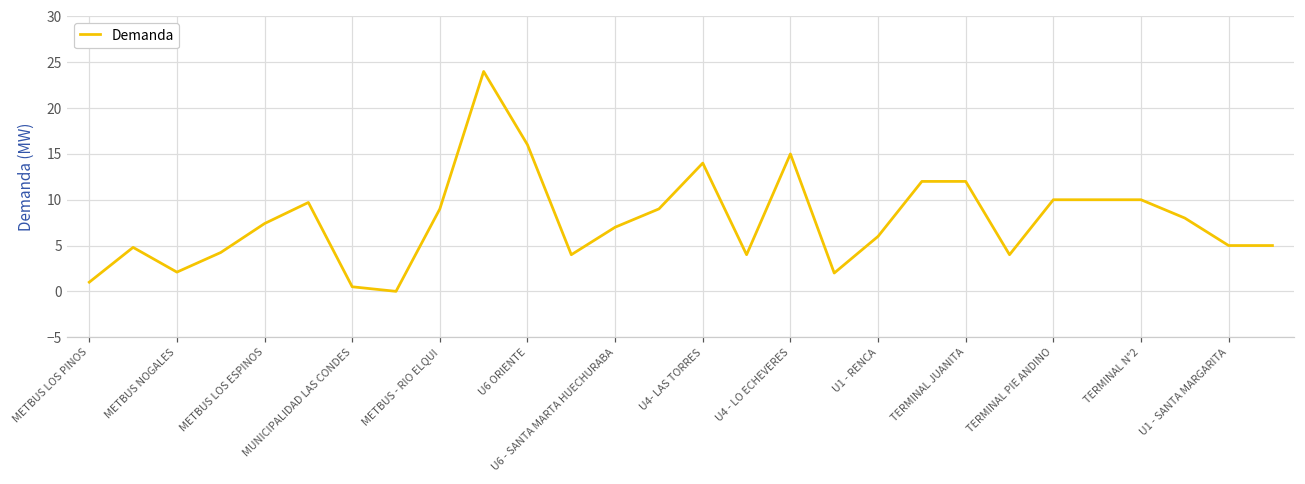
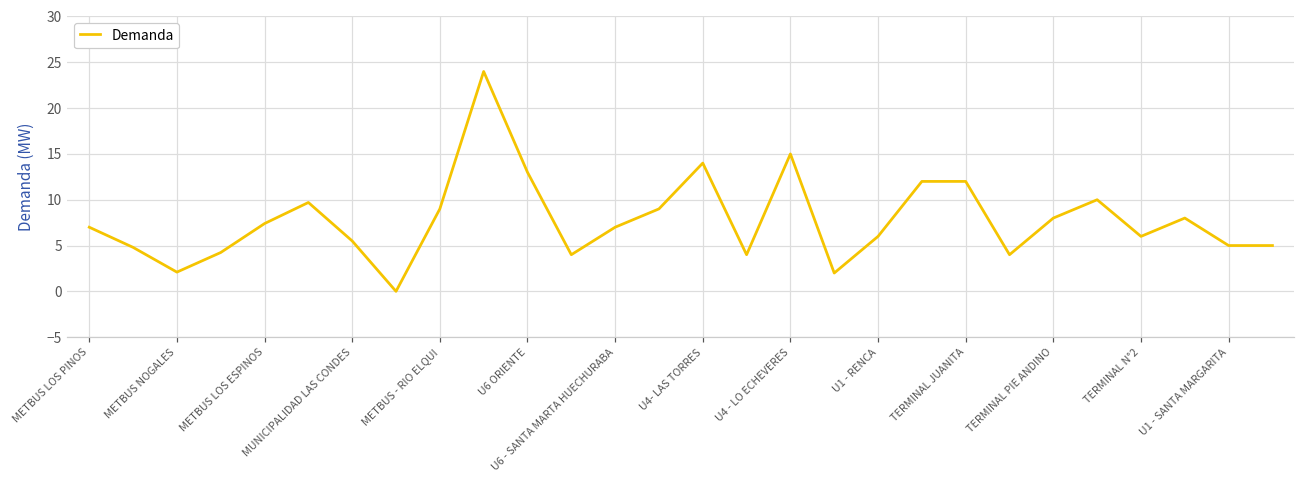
METBUS LOS PINOS: 1 -> 7
MUNICIPALIDAD LAS CONDES: 1 -> 6
U6 ORIENTE: 16 -> 13
TERMINAL PIE ANDINO: 10 -> 8
TERMINAL N°2: 10 -> 6
